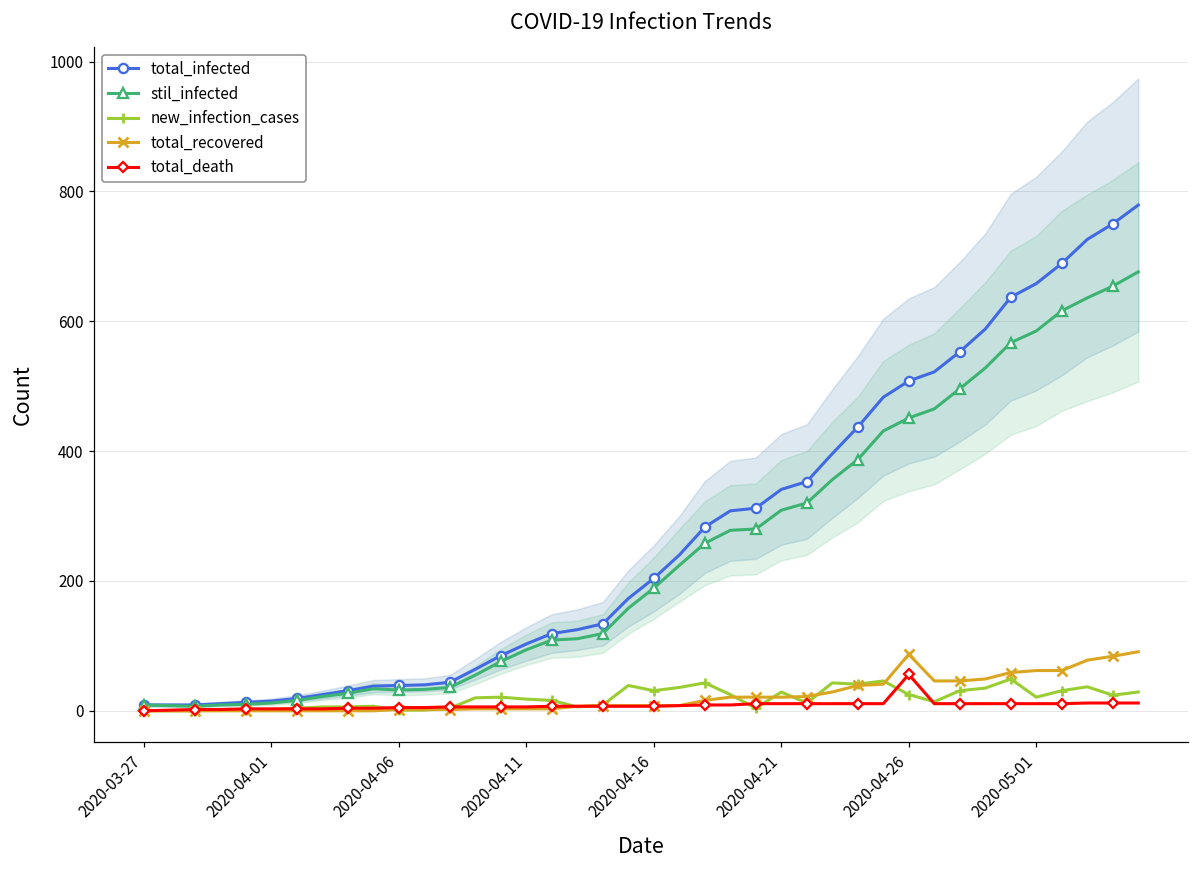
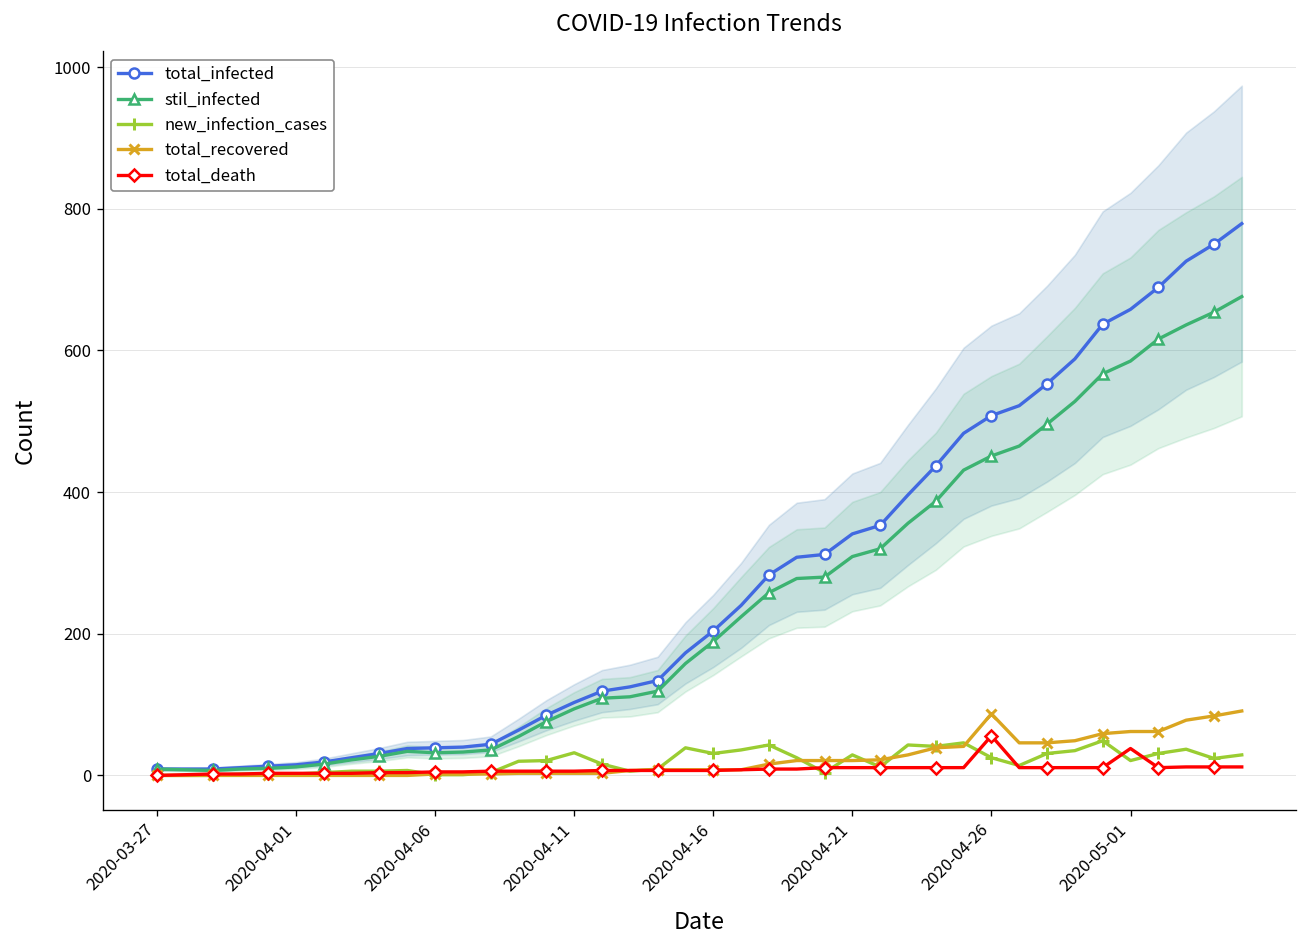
new_infection_cases, 2020-04-11: 20 -> 30
total_death, 2020-05-01: 10 -> 40
